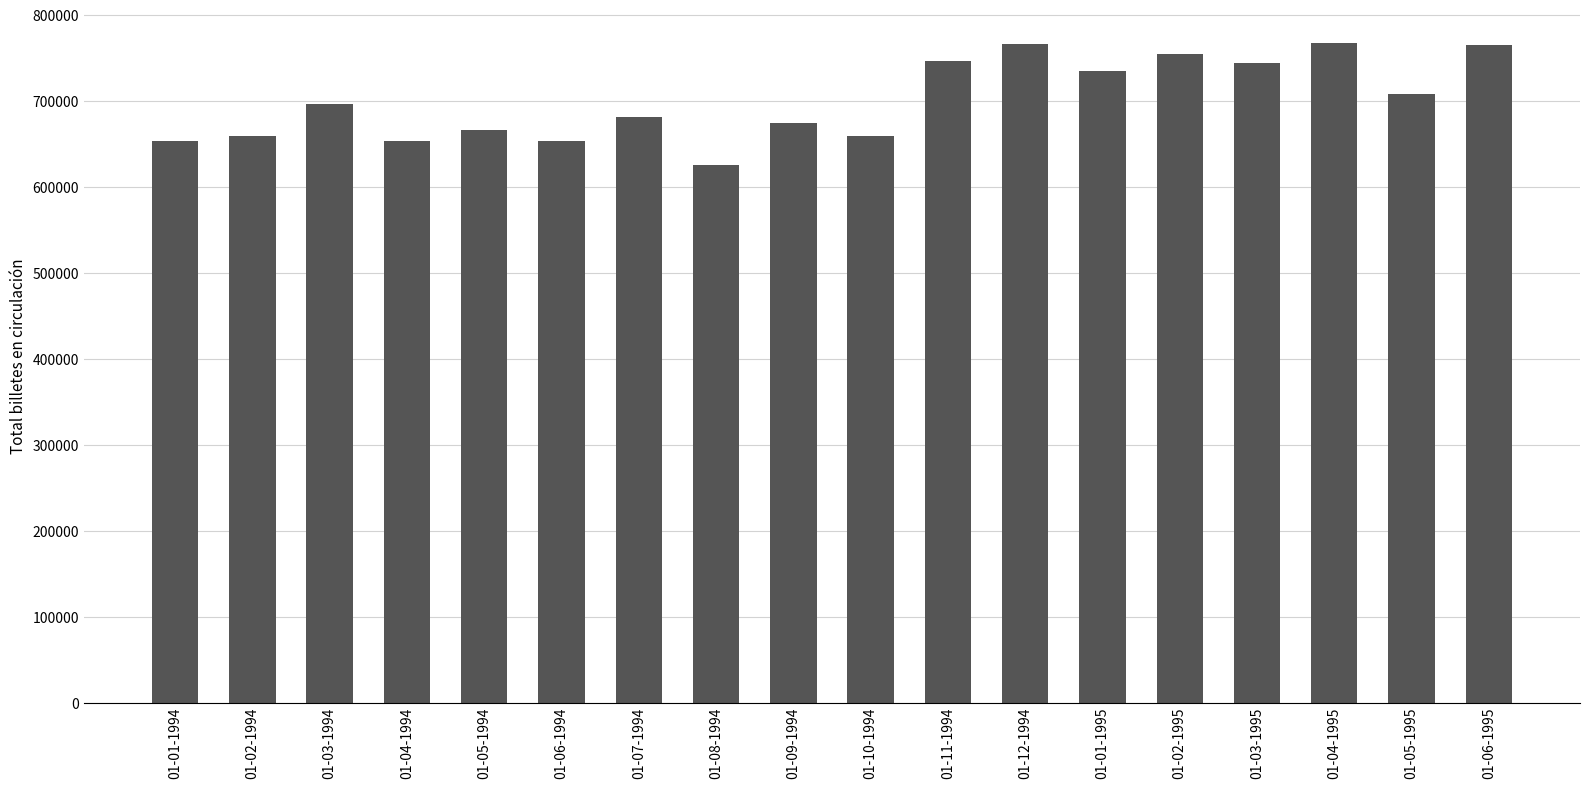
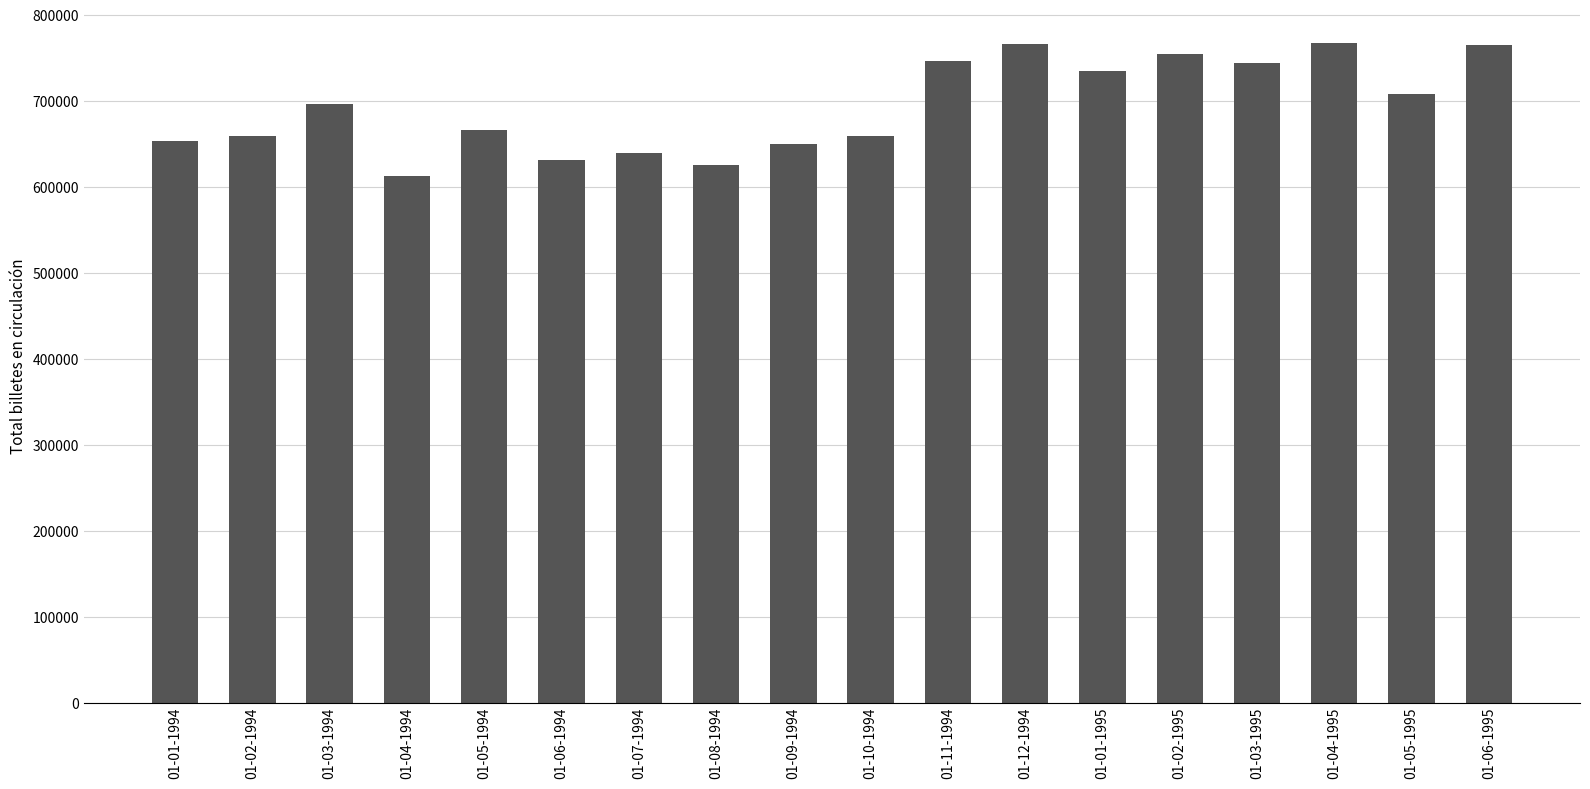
01-04-1994: 650000 -> 610000
01-06-1994: 650000 -> 630000
01-07-1994: 680000 -> 640000
01-09-1994: 670000 -> 650000
